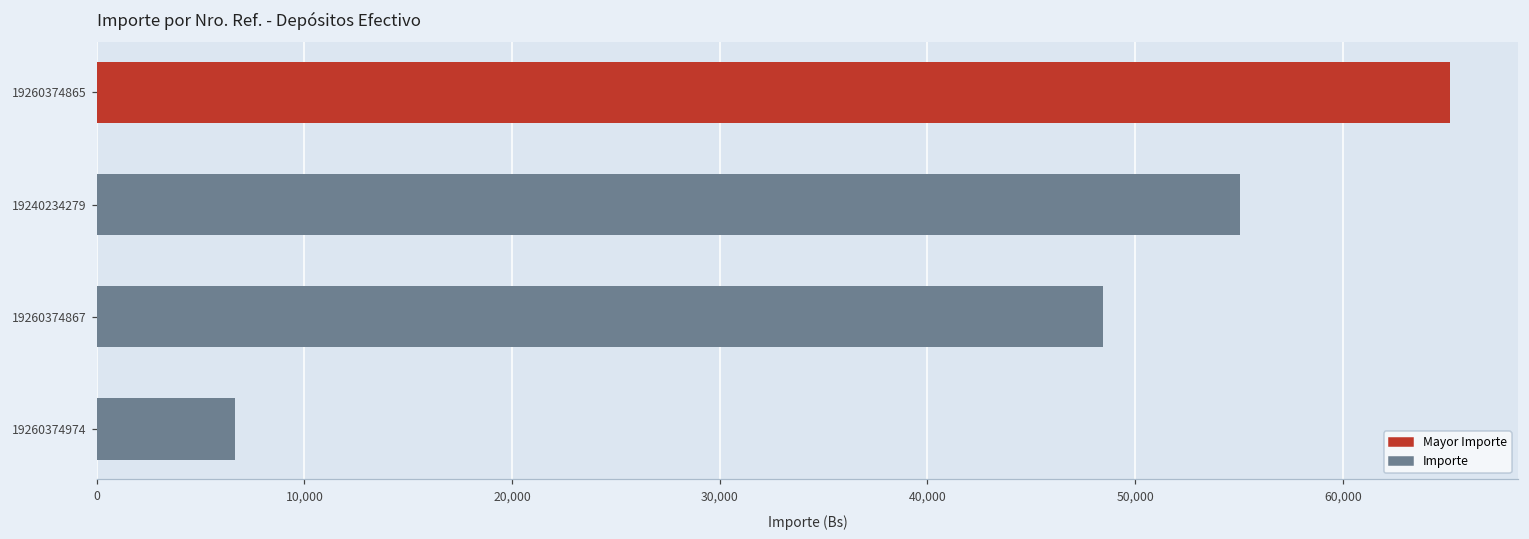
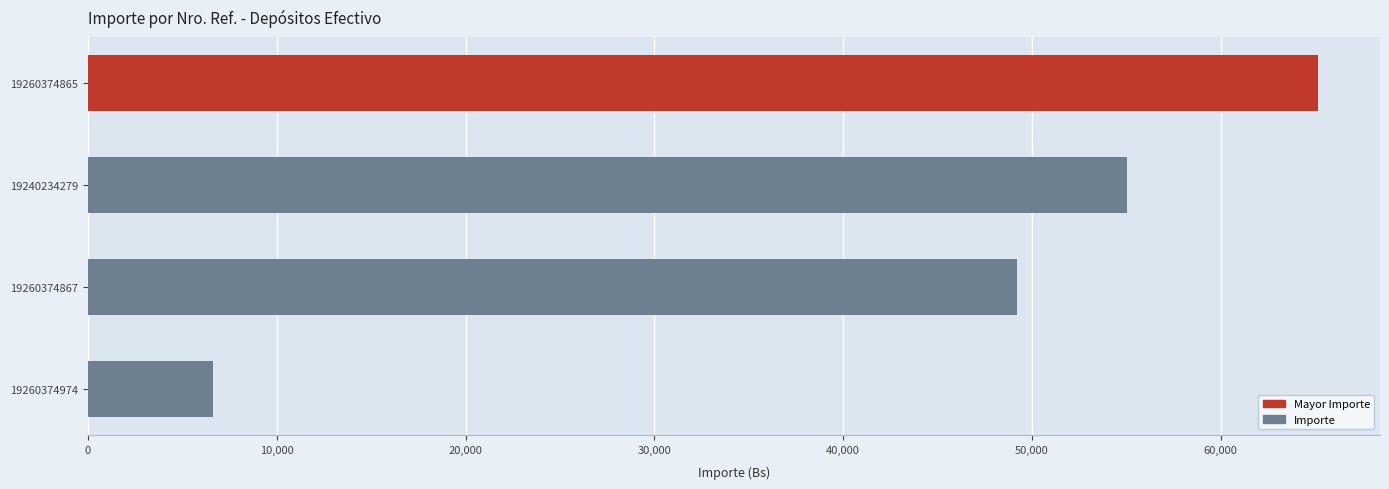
19260374867: 48,500 -> 49,200
